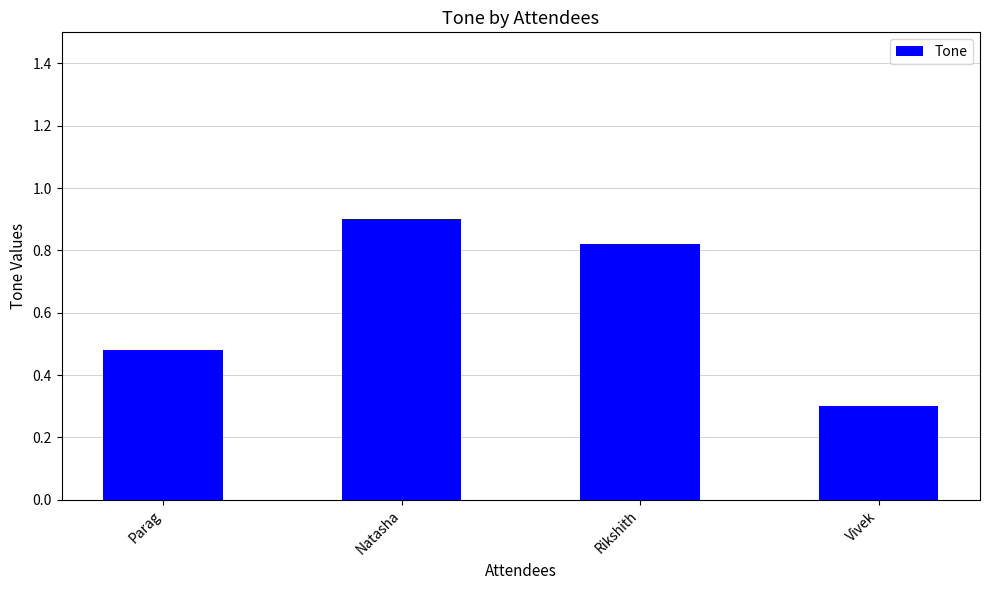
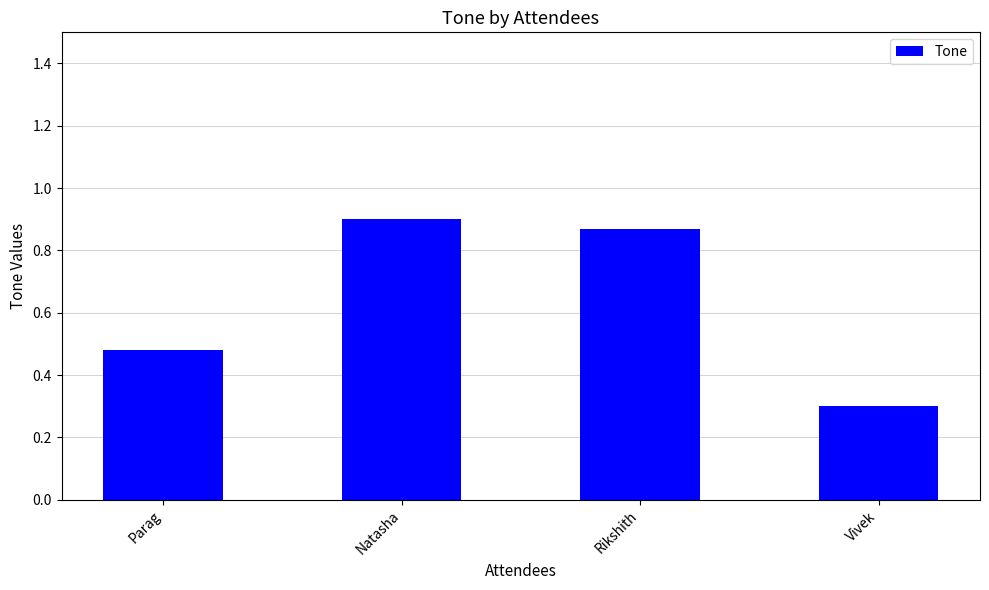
Rikshith: 0.82 -> 0.87
